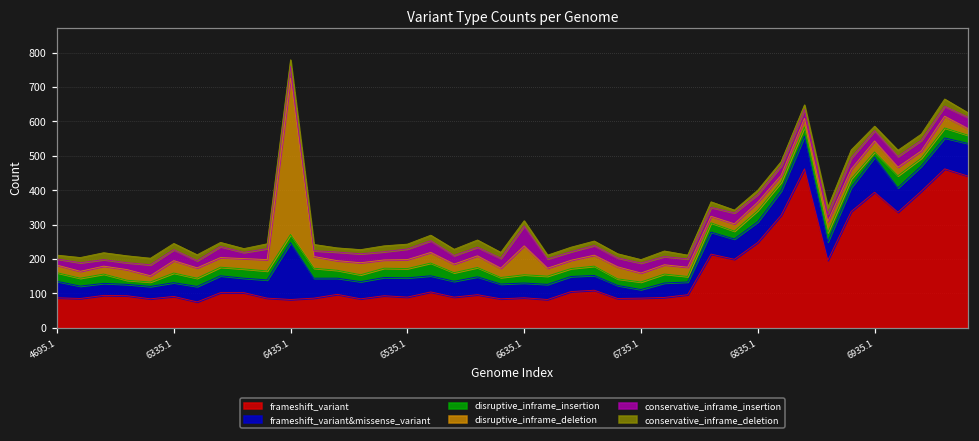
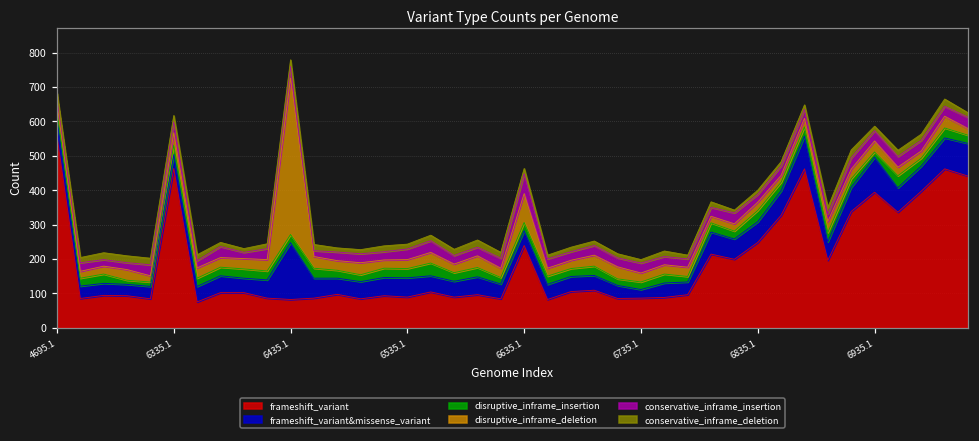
frameshift_variant, 4695.1: 90 -> 560
frameshift_variant, 6335.1: 90 -> 460
frameshift_variant, 6635.1: 90 -> 240
